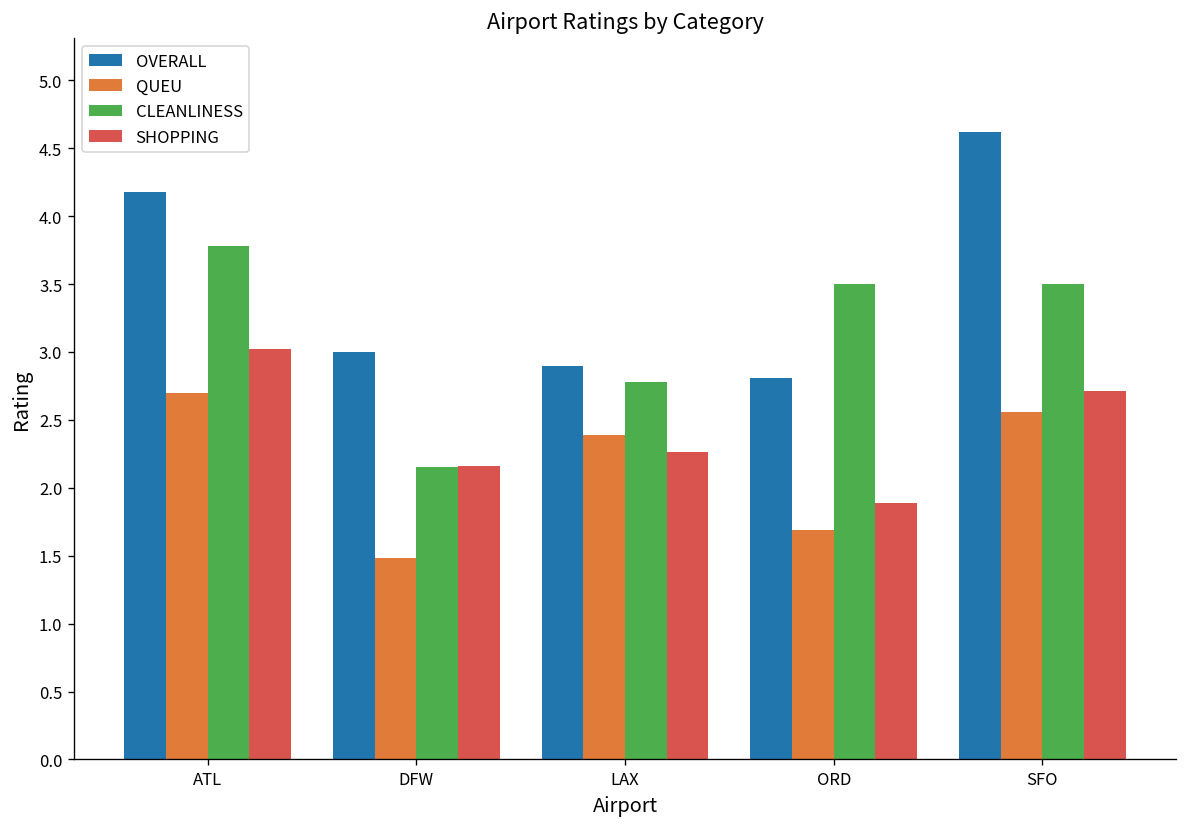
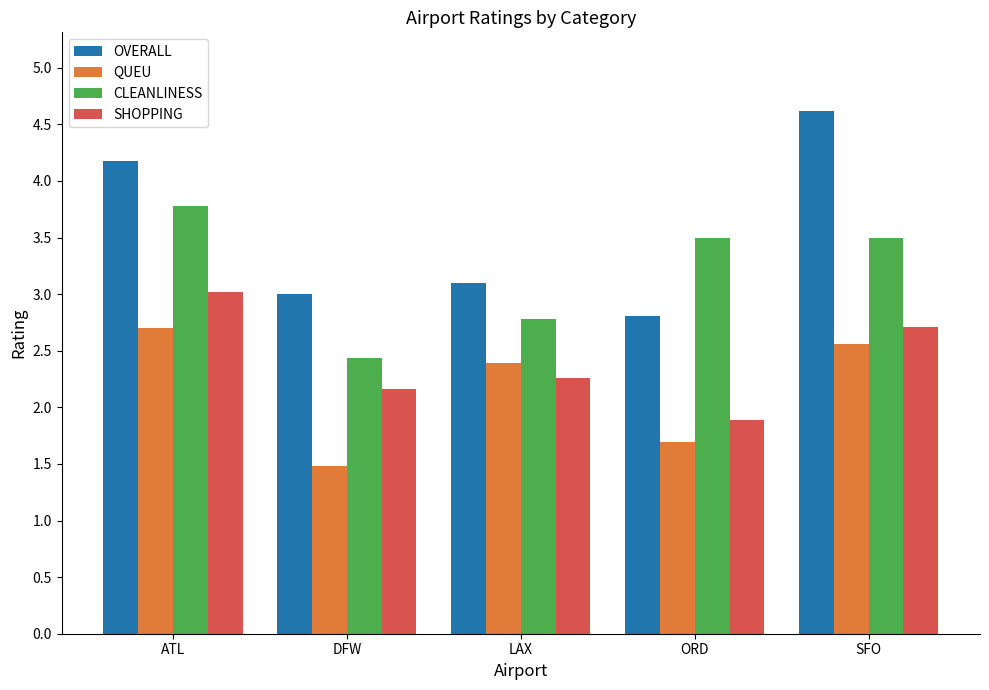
CLEANLINESS, DFW: 2.15 -> 2.44
OVERALL, LAX: 2.9 -> 3.1
